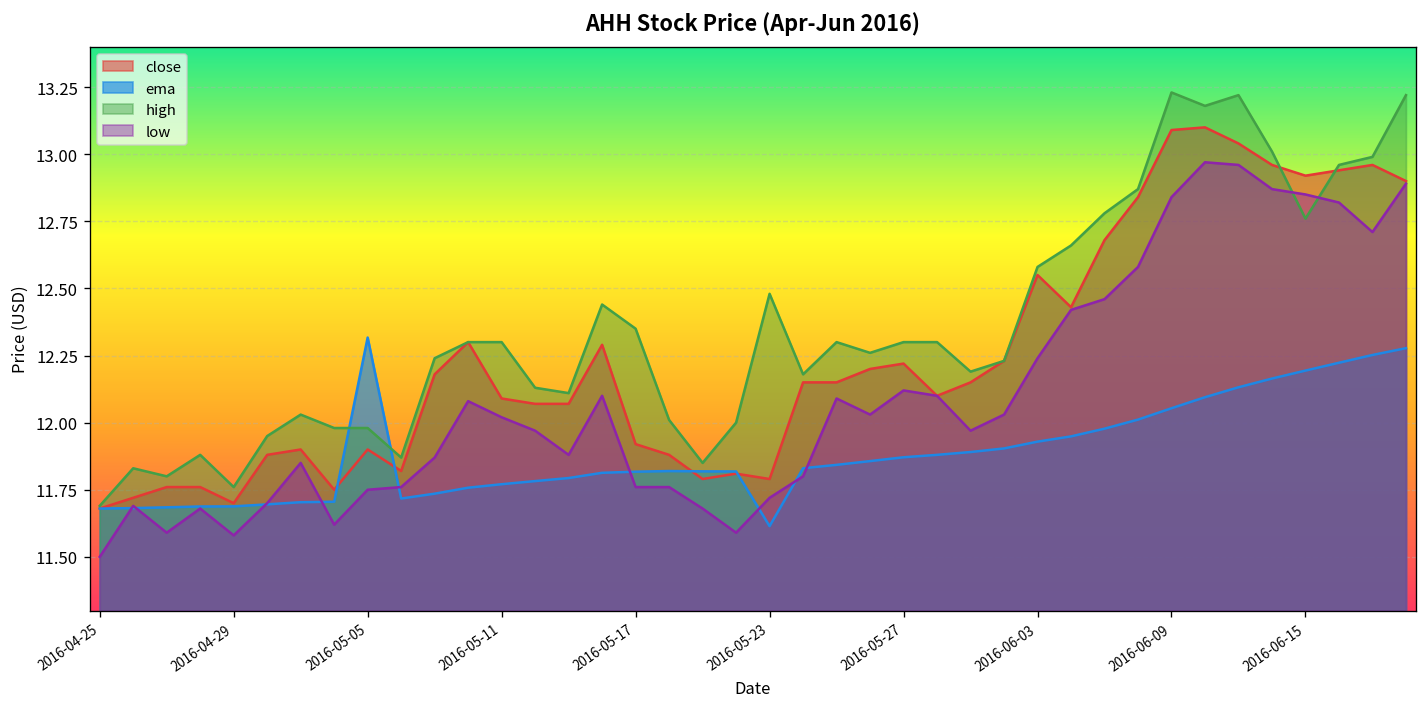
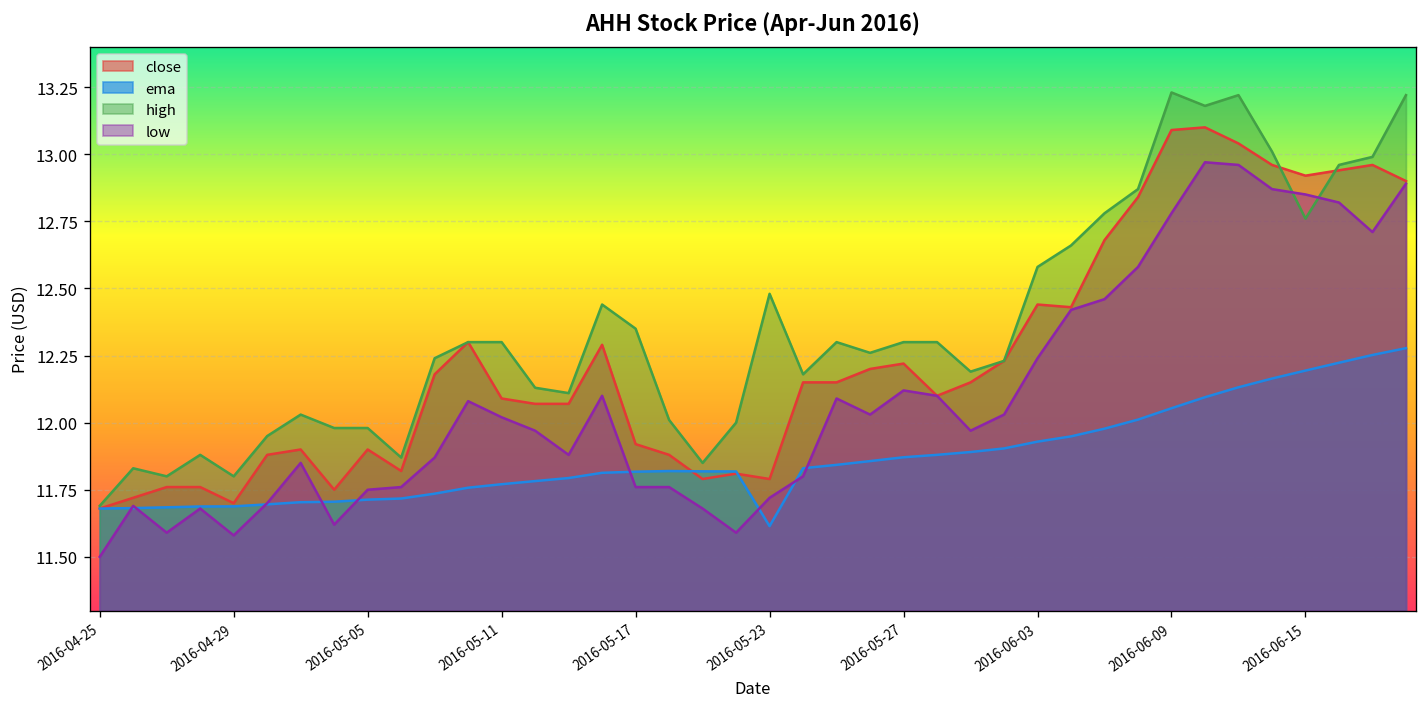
high, 2016-04-29: 11.76 -> 11.80
ema, 2016-05-05: 12.32 -> 11.71
close, 2016-06-03: 12.55 -> 12.44
low, 2016-06-09: 12.84 -> 12.78
